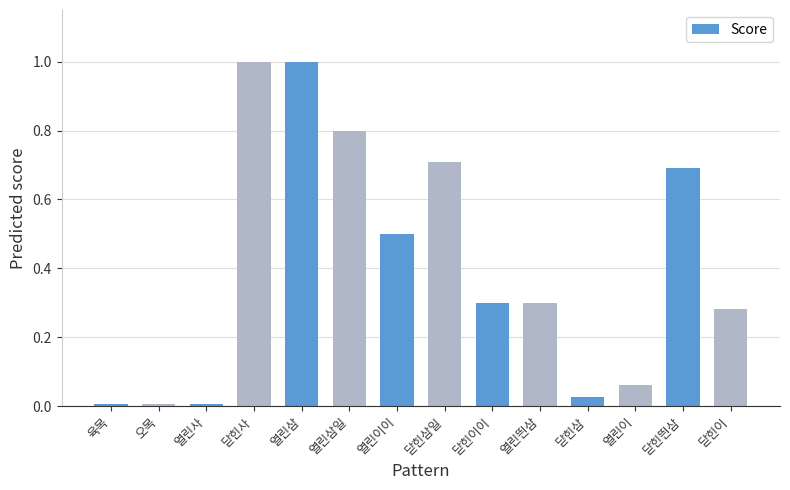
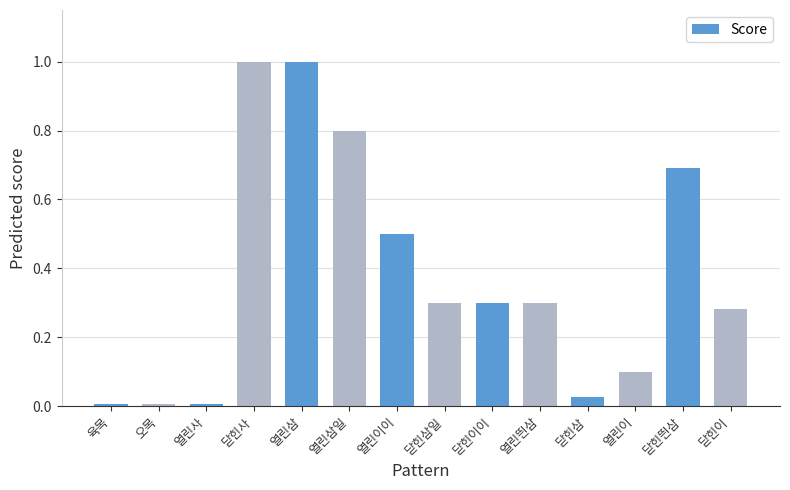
닫힌삼일: 0.71 -> 0.30
열린이: 0.06 -> 0.10
